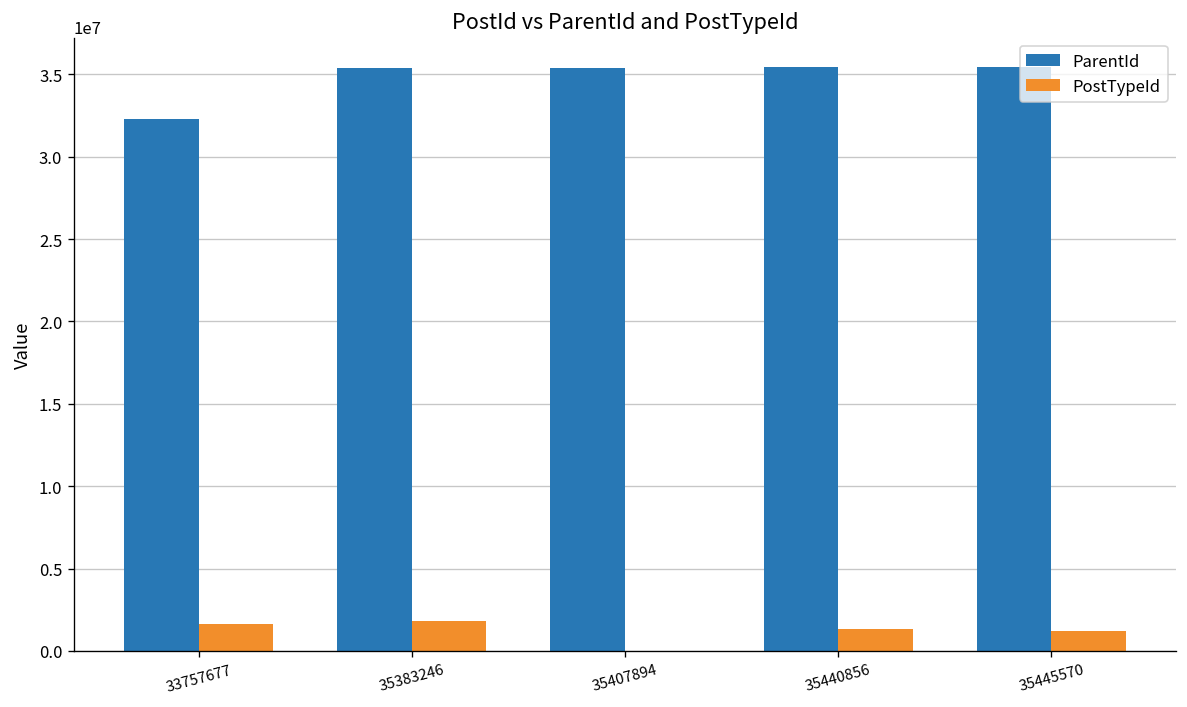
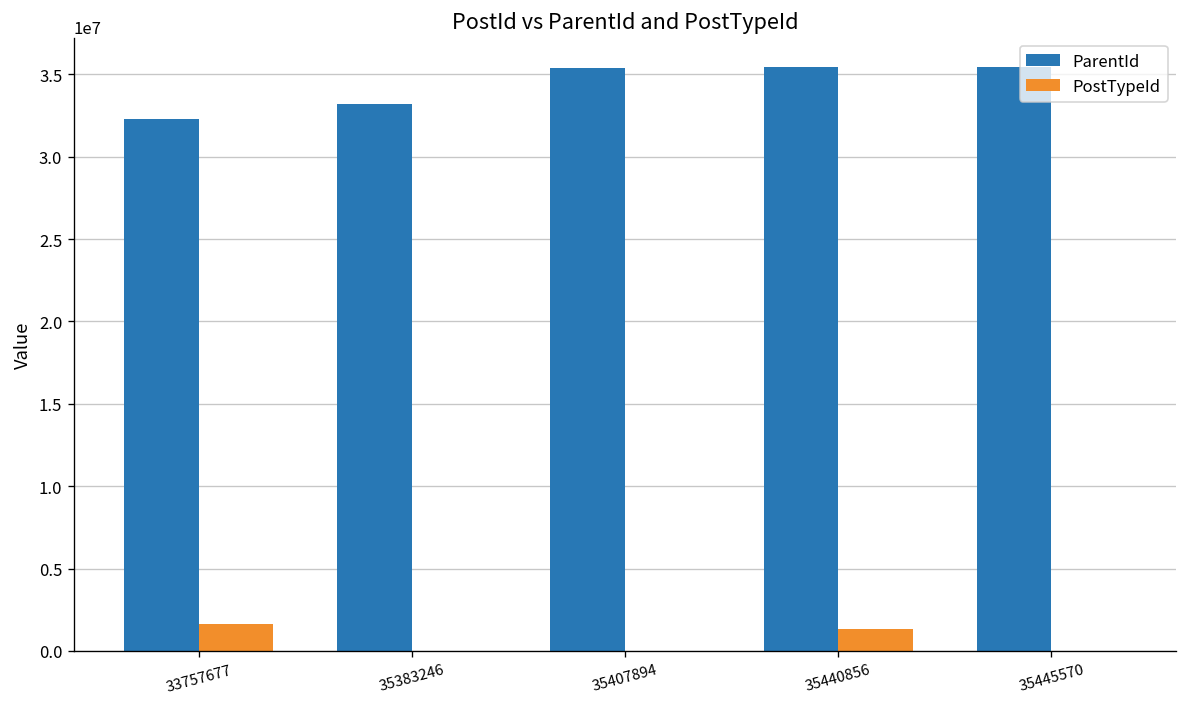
ParentId, 35383246: 35400000 -> 33200000
PostTypeId, 35383246: 1800000 -> 0
PostTypeId, 35445570: 1200000 -> 0
